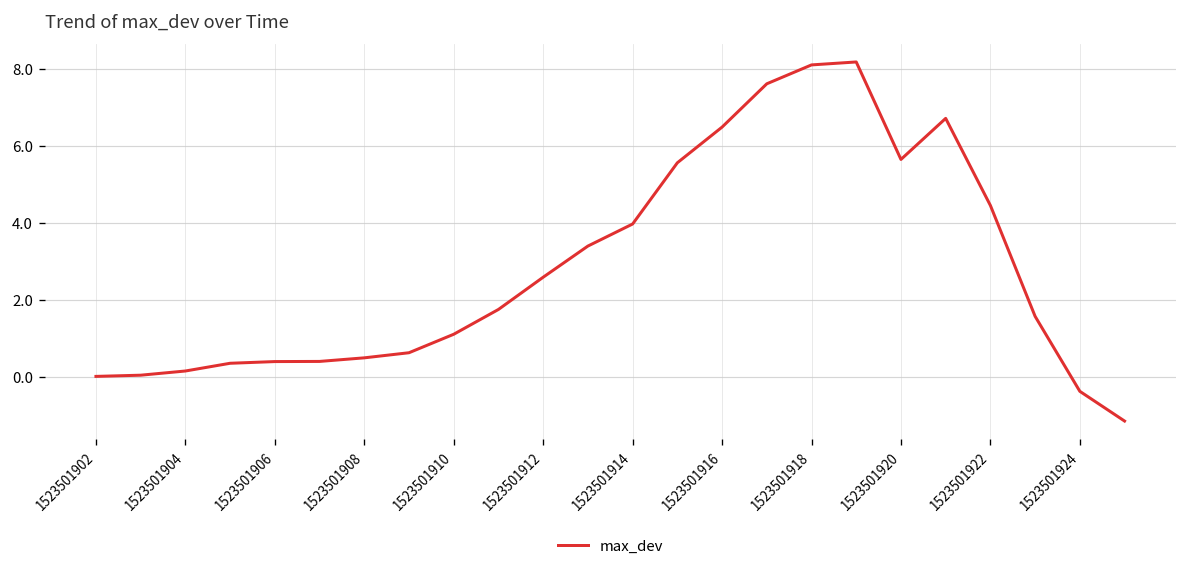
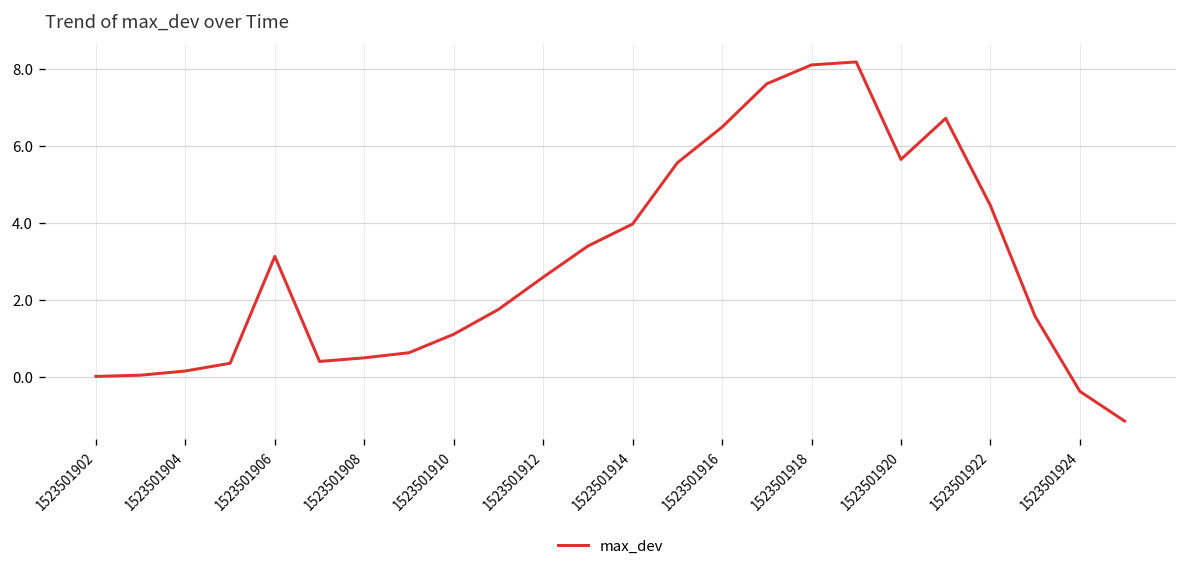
1523501906: 0.4 -> 3.1
